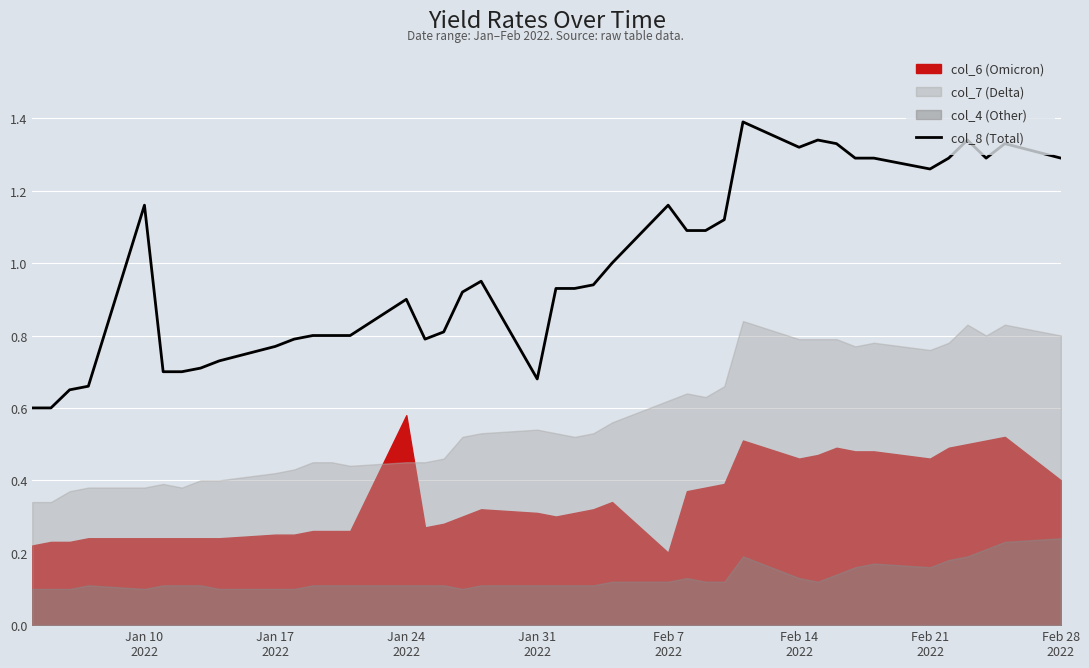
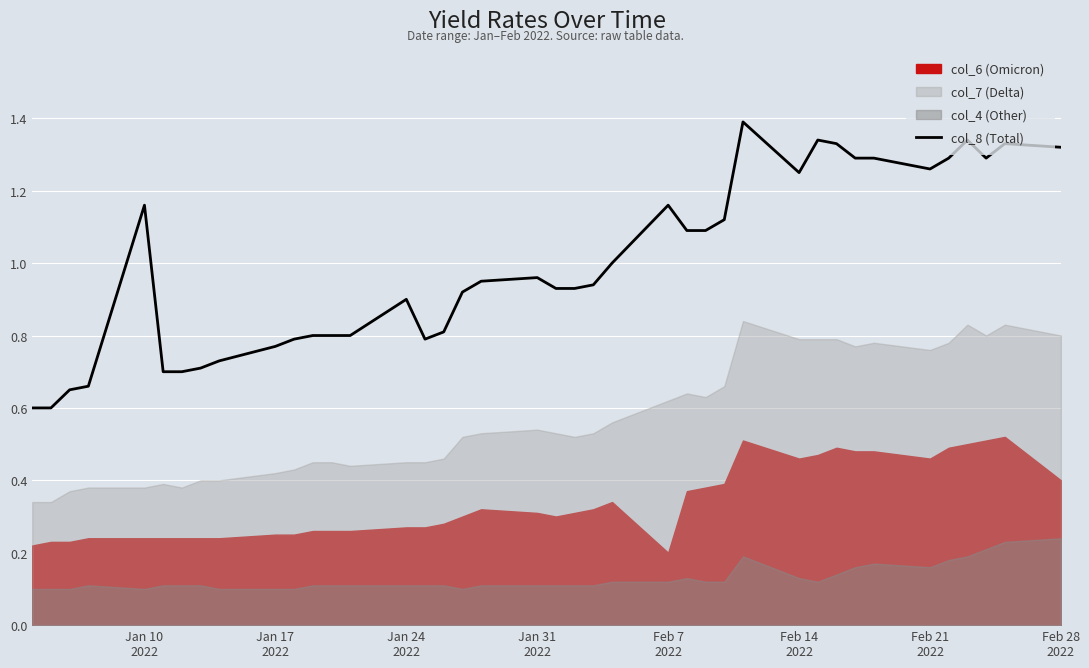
col_6 (Omicron), Jan 24 2022: 0.58 -> 0.27
col_8 (Total), Jan 31 2022: 0.68 -> 0.96
col_8 (Total), Feb 14 2022: 1.32 -> 1.25
col_8 (Total), Feb 28 2022: 1.29 -> 1.32
